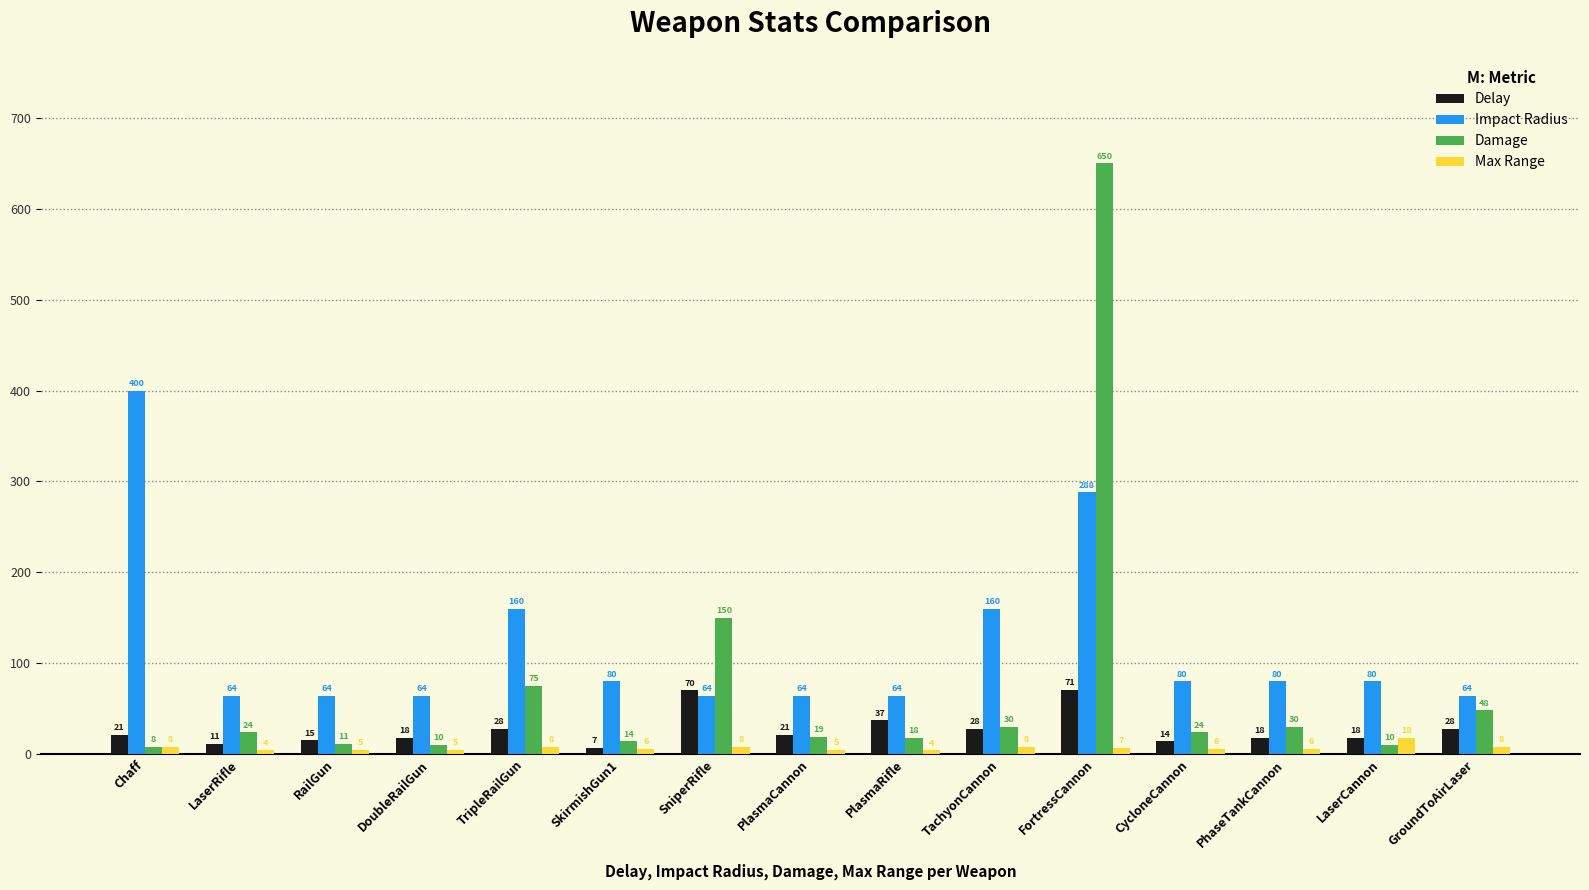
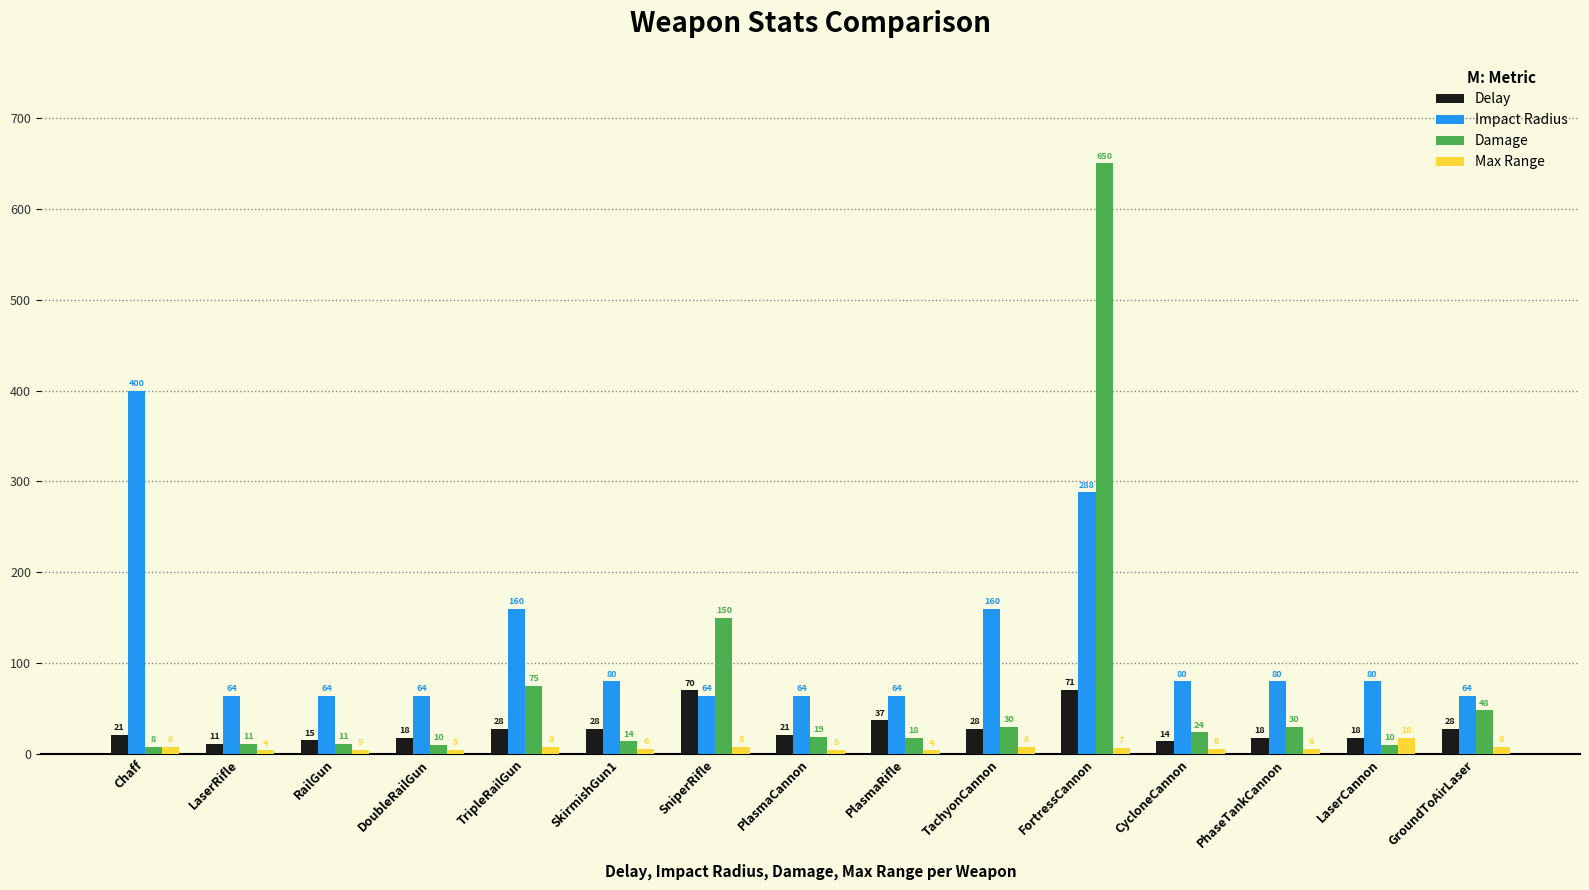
Damage, LaserRifle: 24 -> 11
Delay, SkirmishGun1: 7 -> 28
